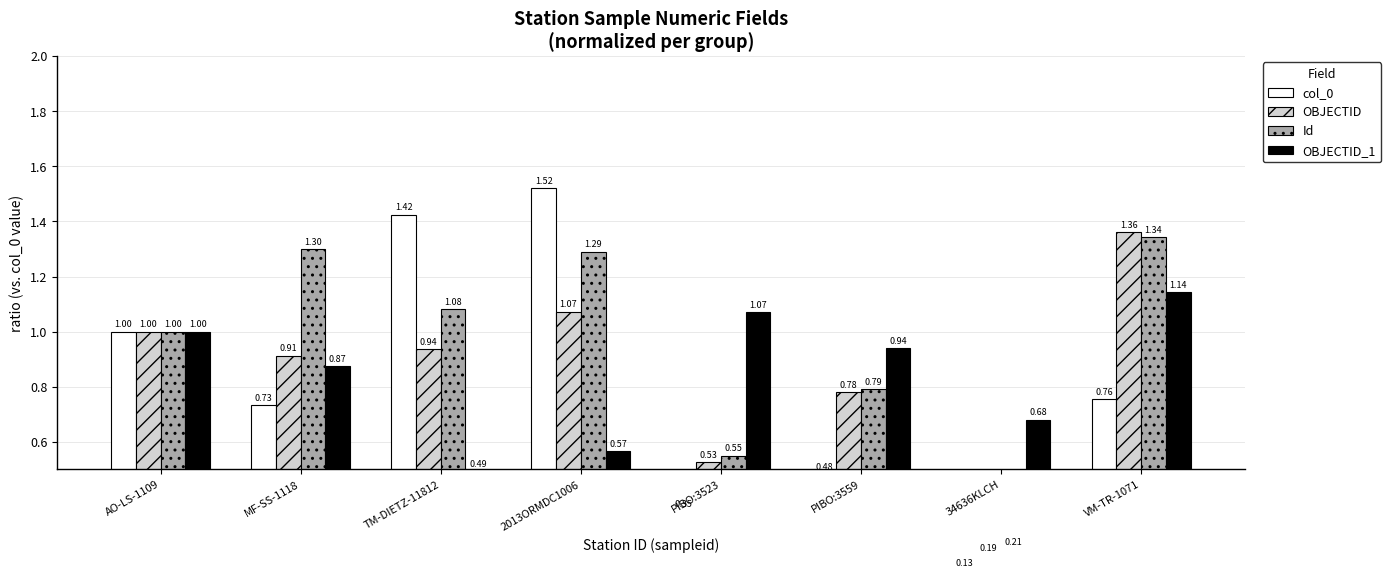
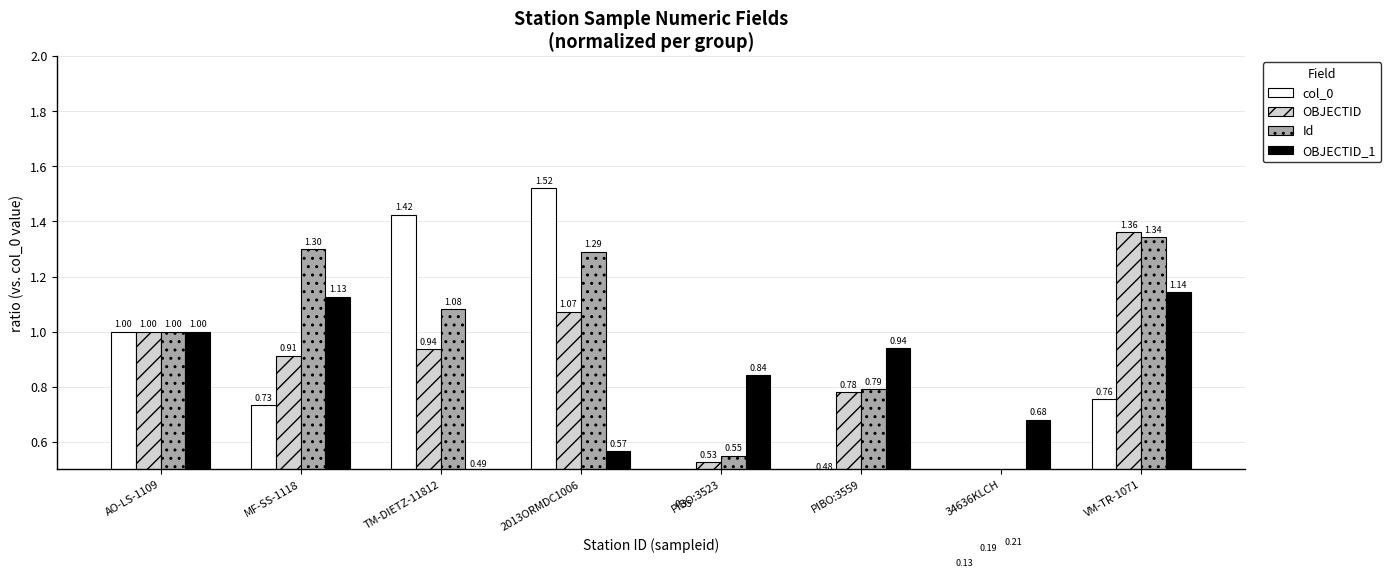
OBJECTID_1, MF-SS-1118: 0.87 -> 1.13
OBJECTID_1, PIBO:3523: 1.07 -> 0.84
